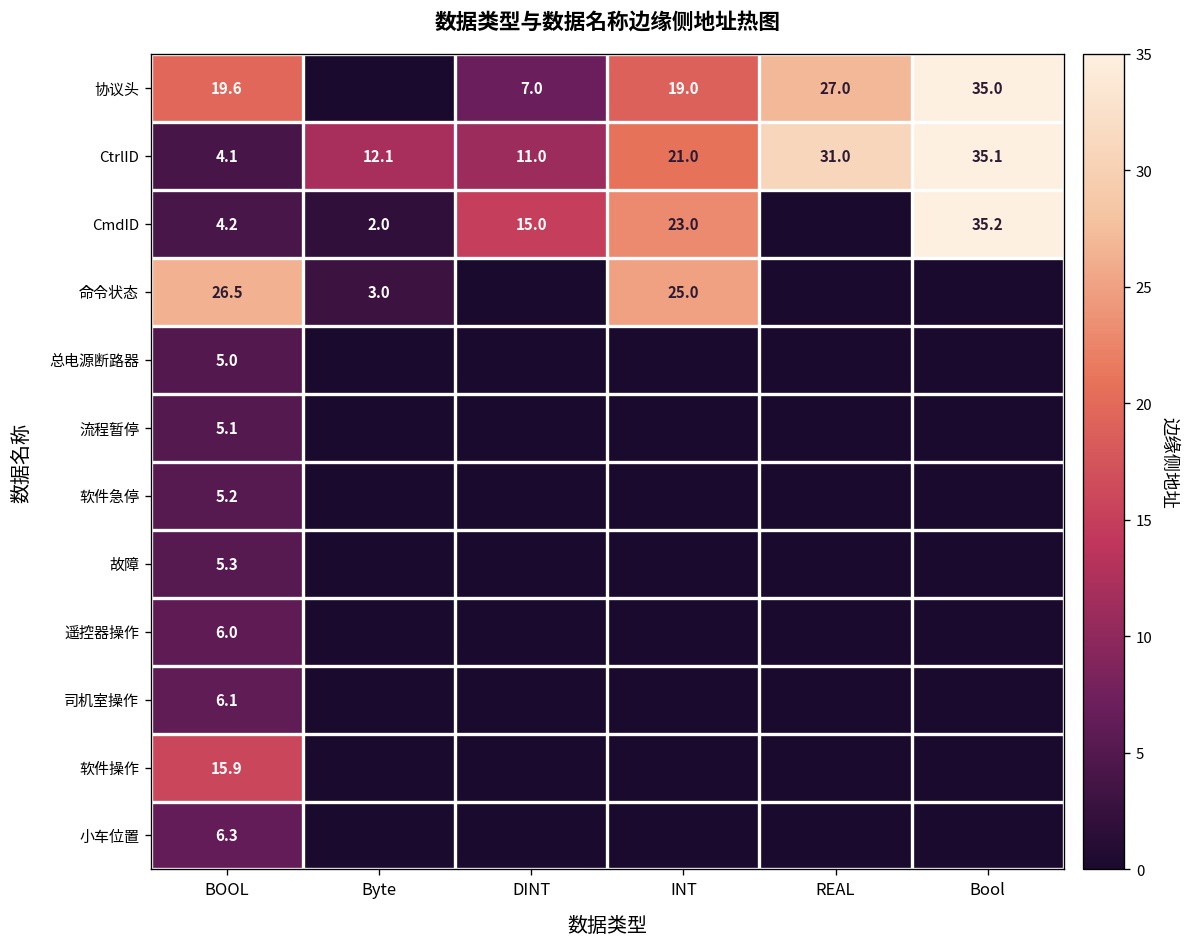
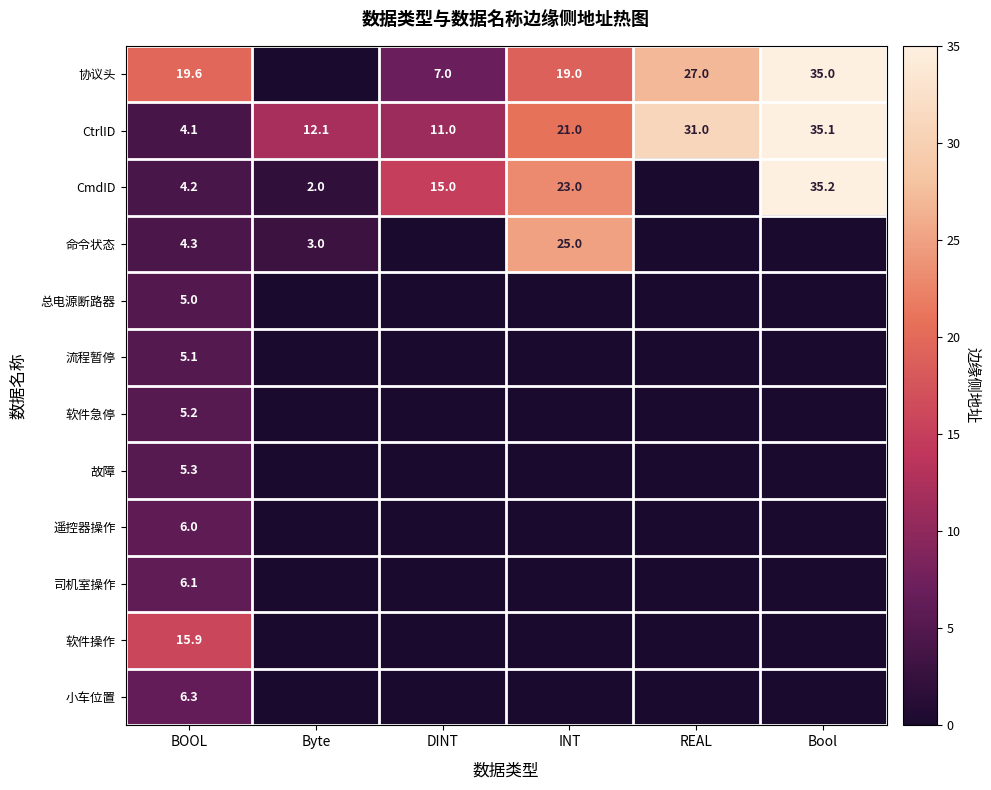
命令状态, BOOL: 26.5 -> 4.3
